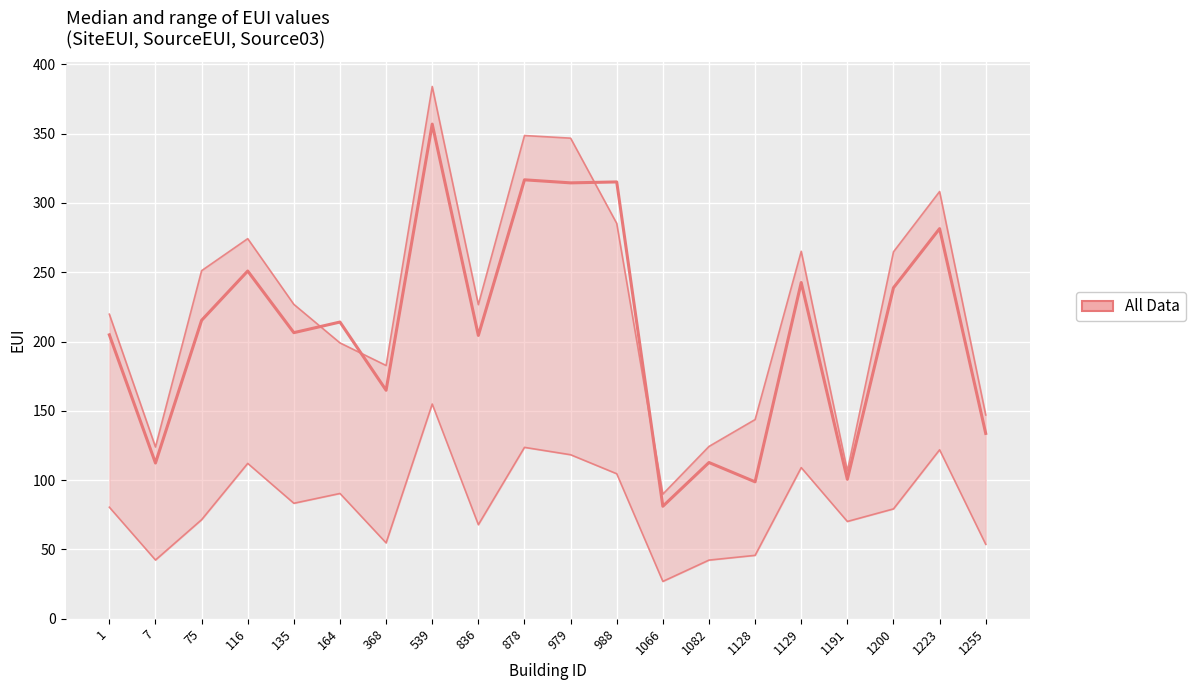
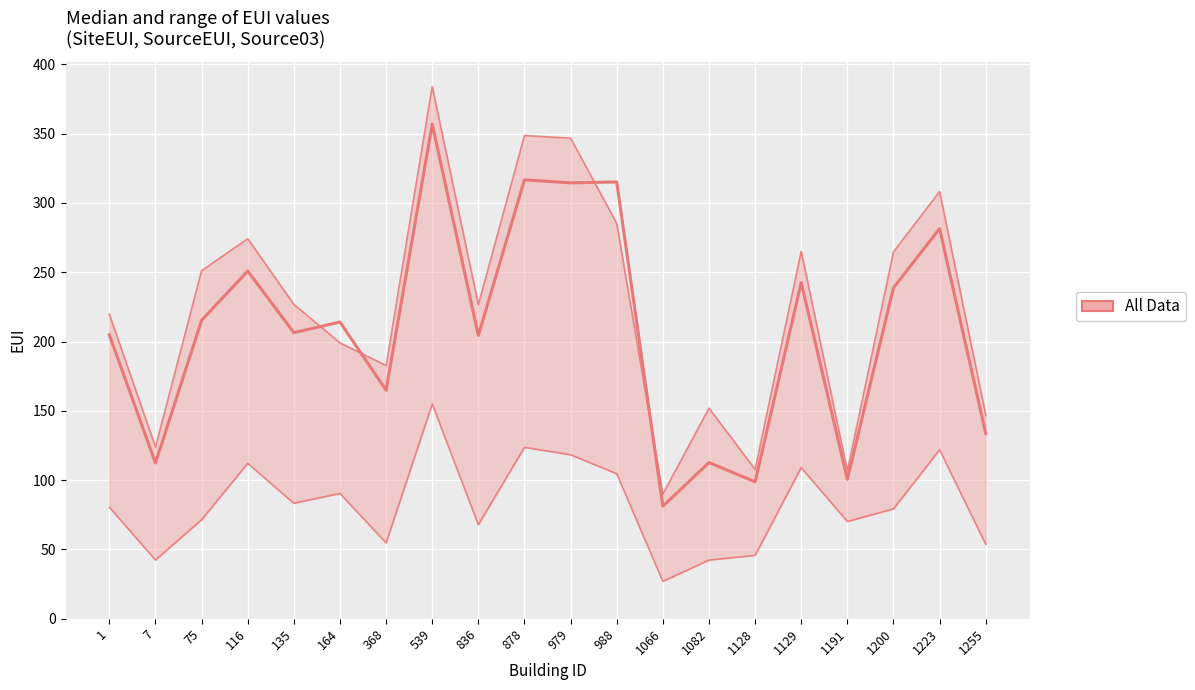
All Data, 1082: 124 -> 152
All Data, 1128: 144 -> 108
